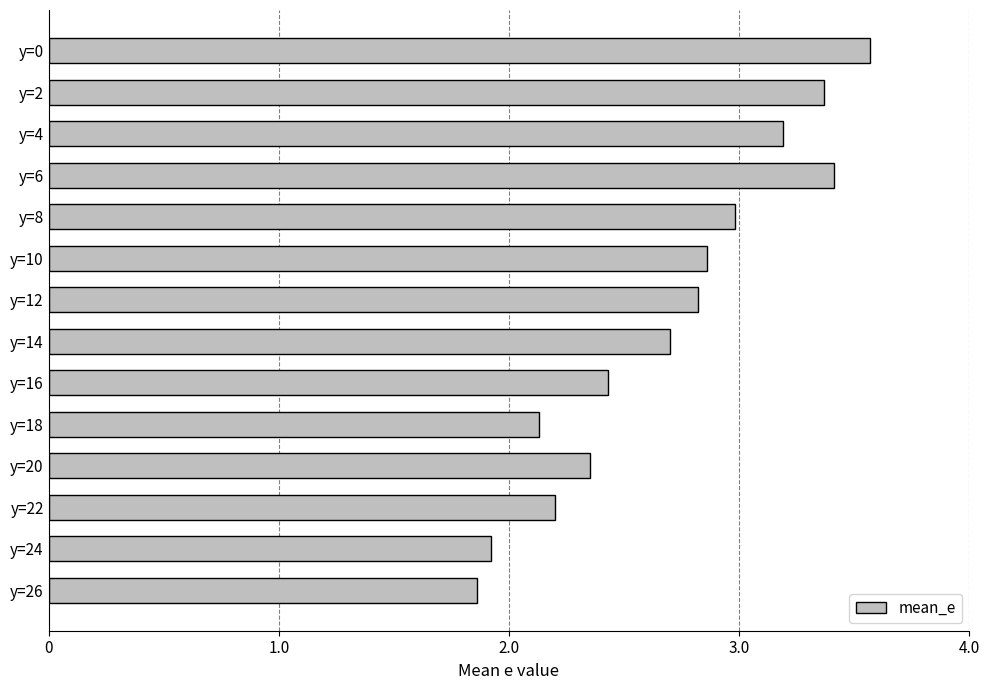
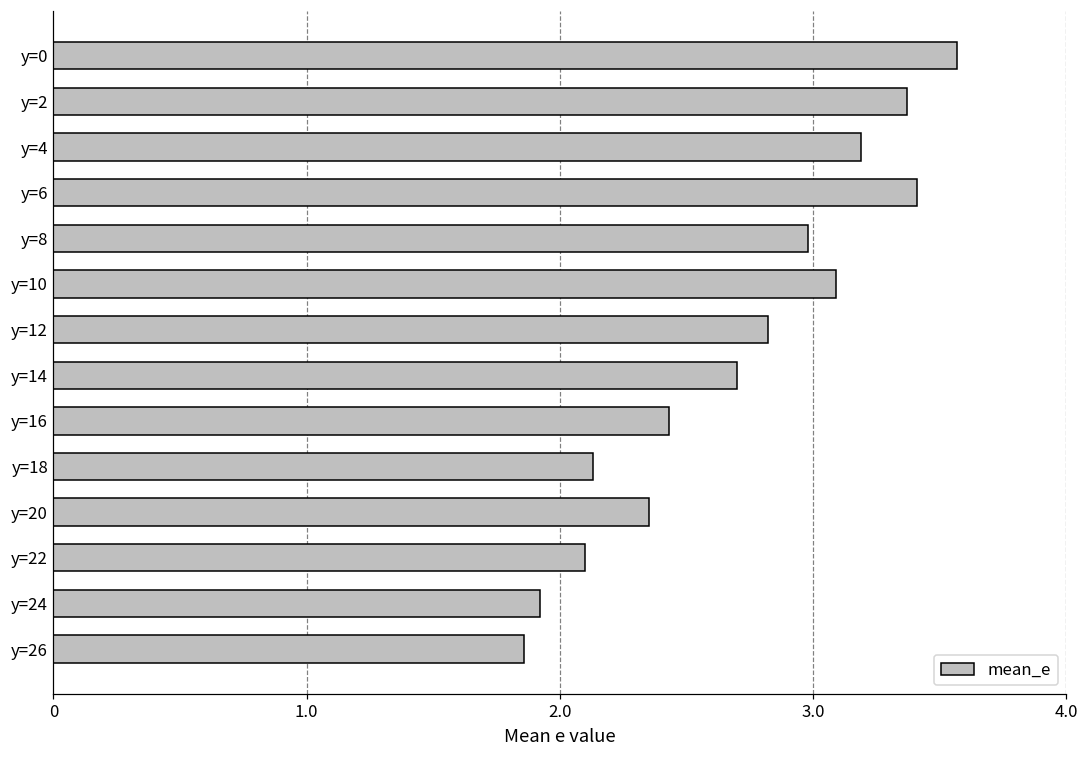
y=10: 2.86 -> 3.09
y=22: 2.2 -> 2.1
